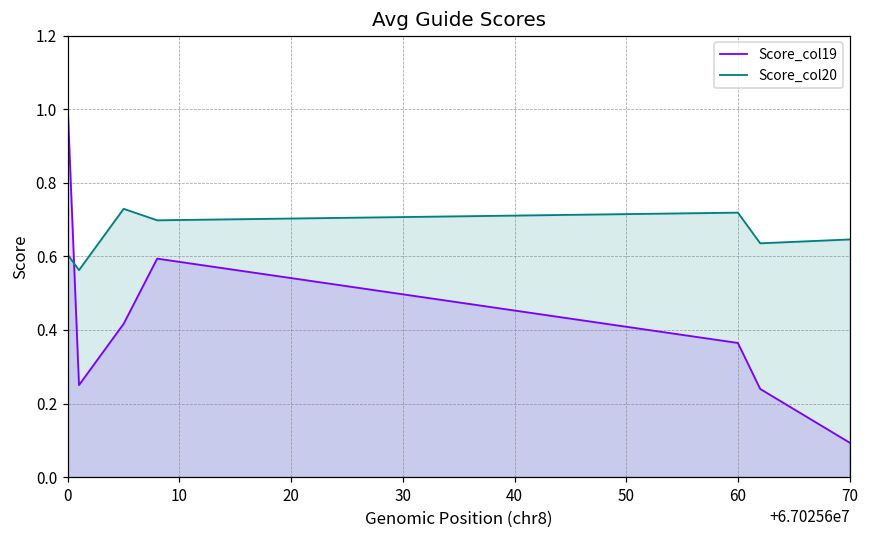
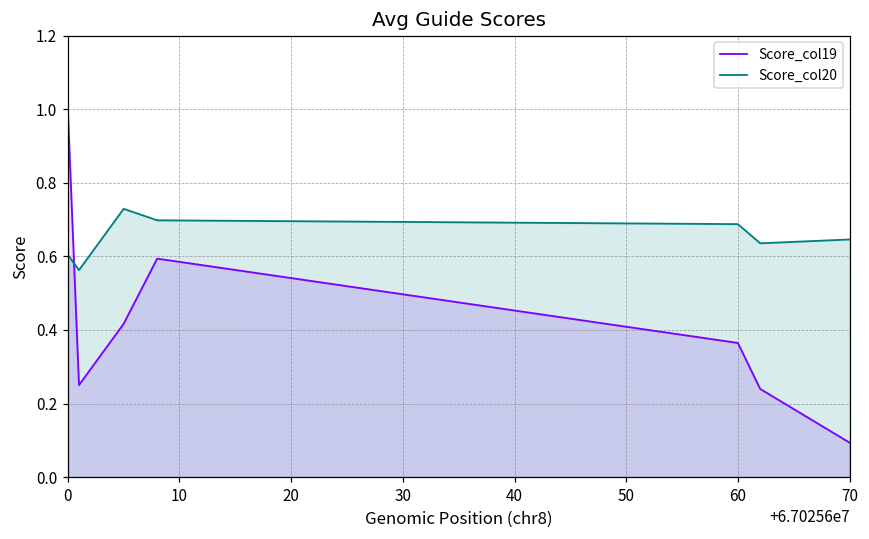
Score_col20, 60: 0.72 -> 0.69
